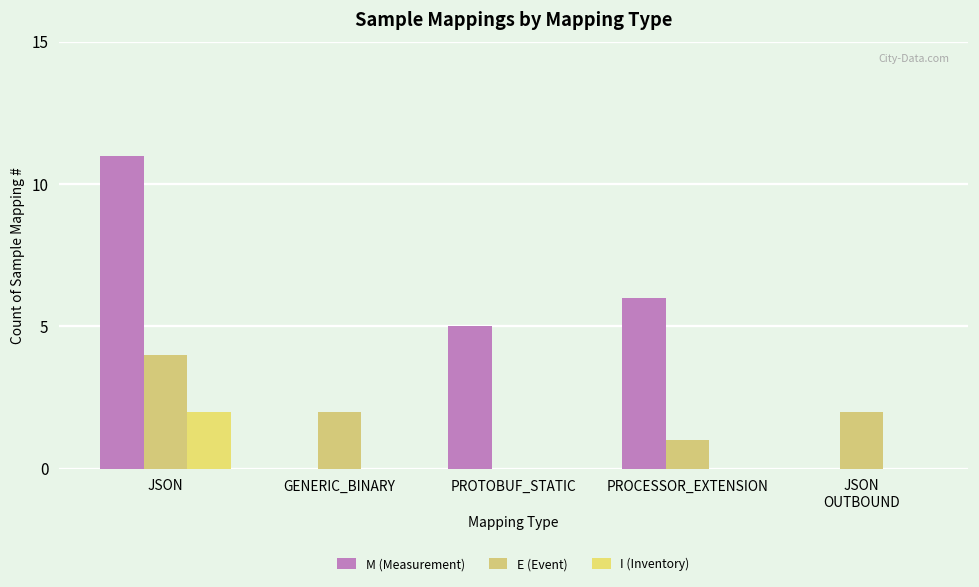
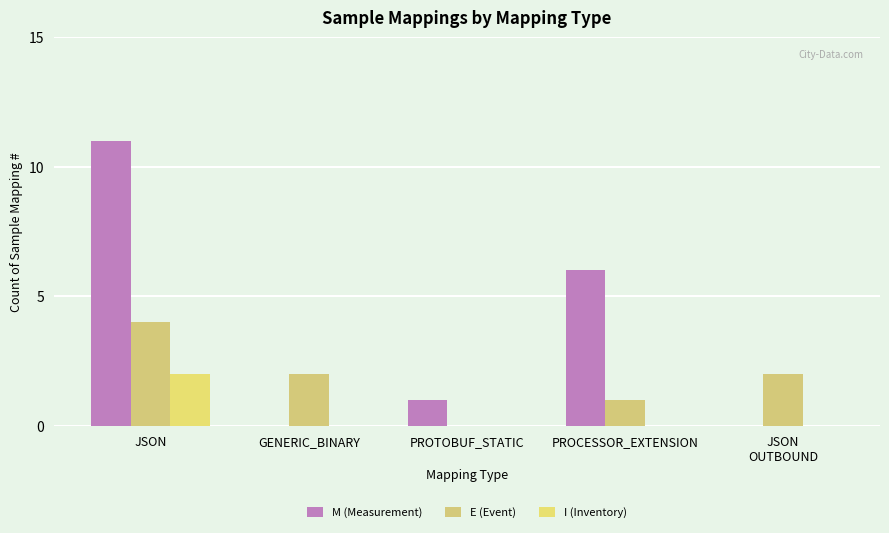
M (Measurement), PROTOBUF_STATIC: 5 -> 1
